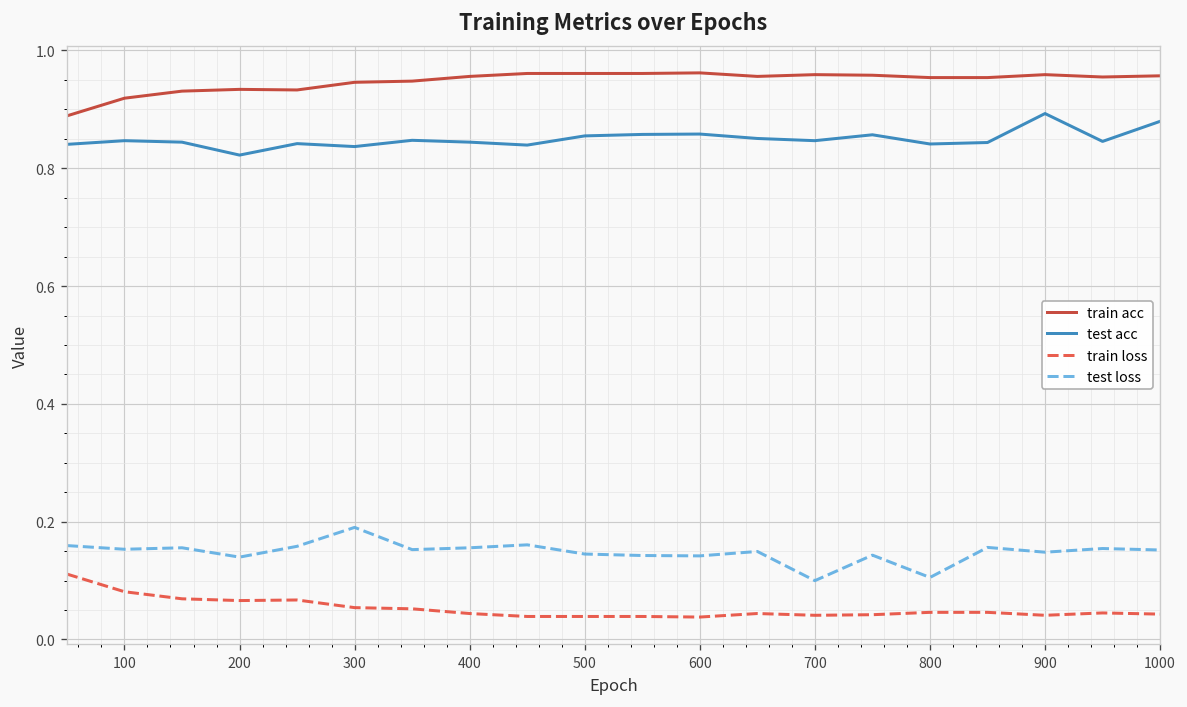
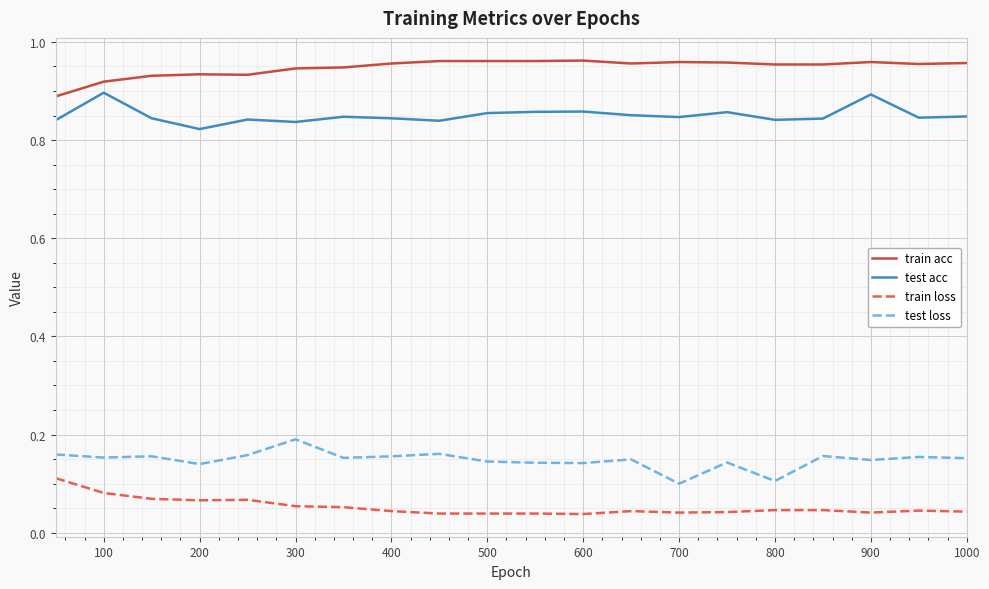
test acc, 100: 0.85 -> 0.90
test acc, 1000: 0.88 -> 0.85
